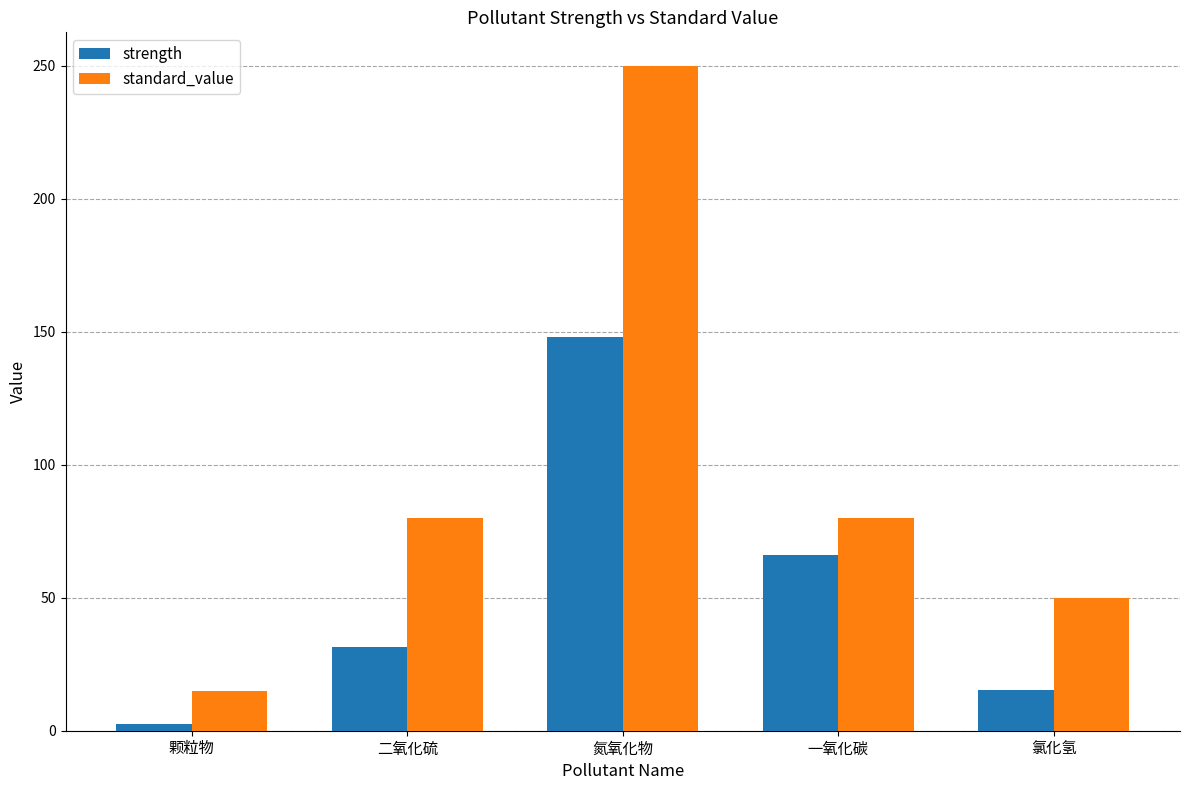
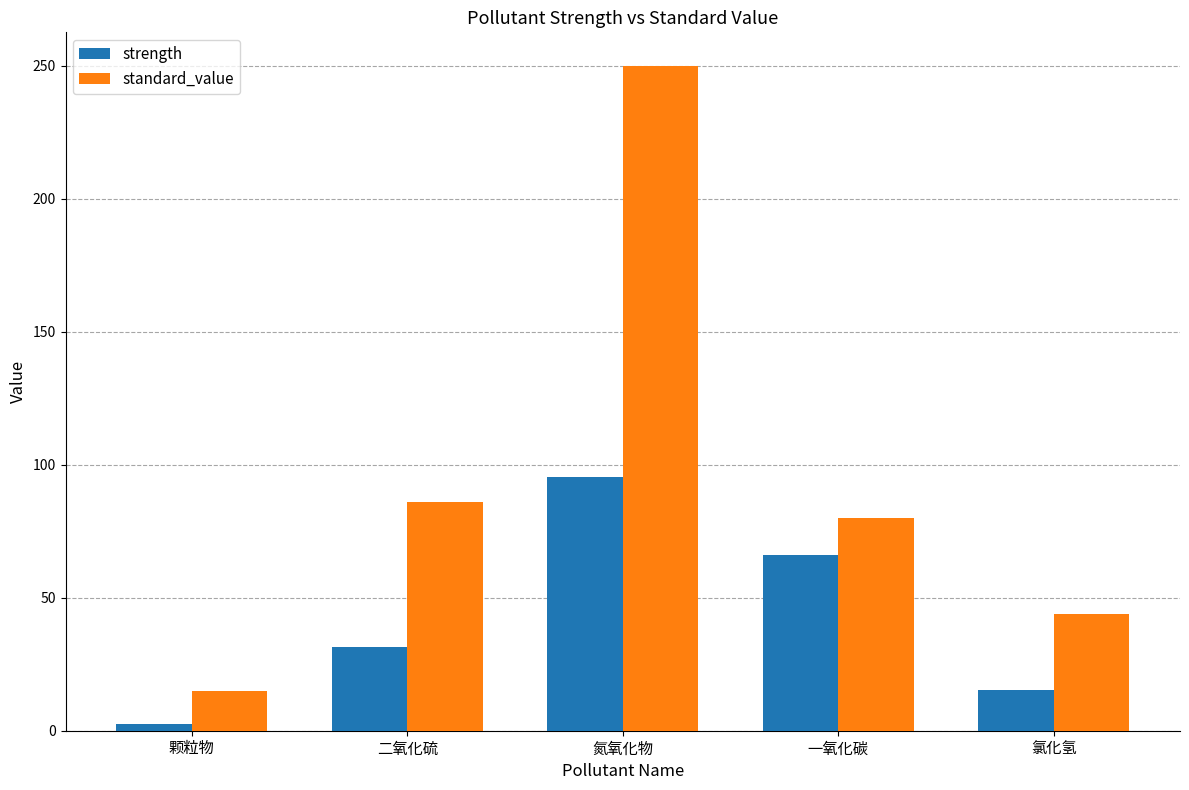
standard_value, 二氧化硫: 80 -> 86
strength, 氮氧化物: 148 -> 95
standard_value, 氯化氢: 50 -> 44
